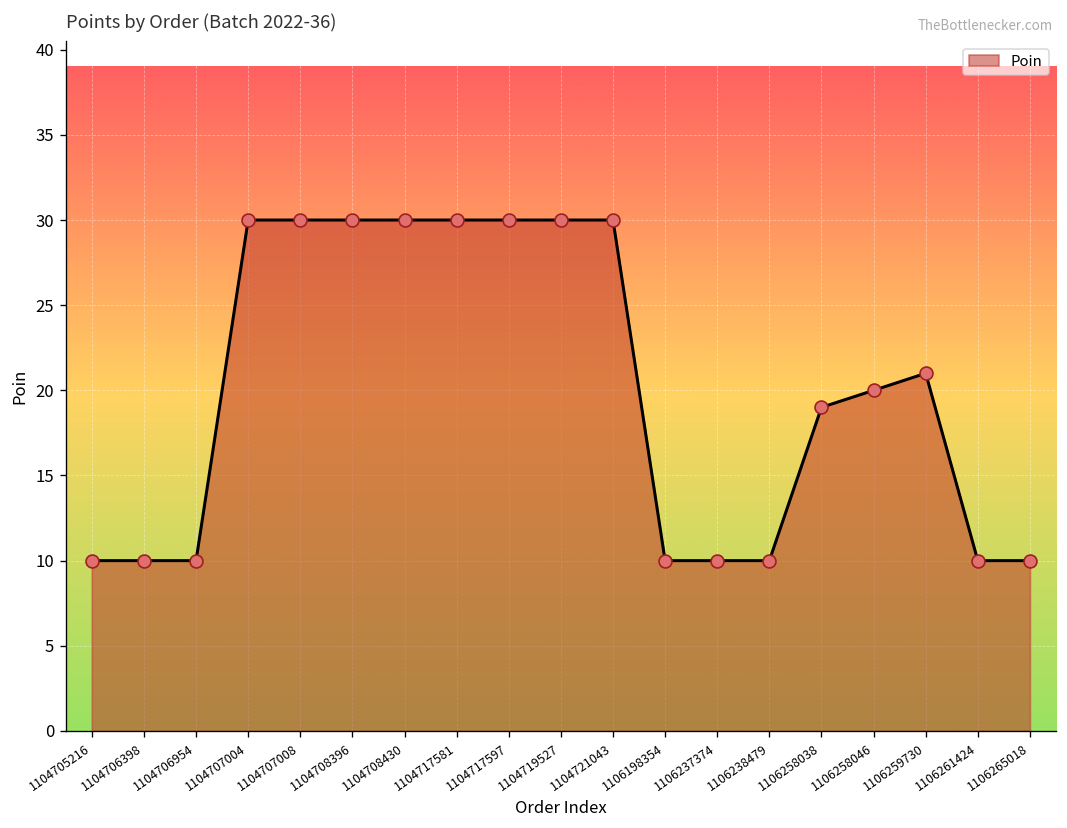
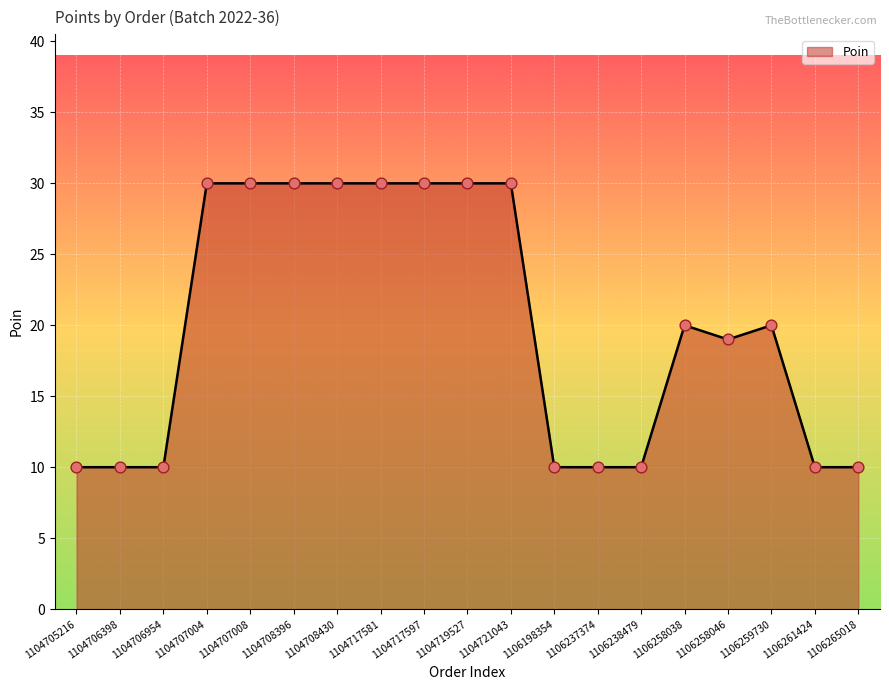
1106258038: 19 -> 20
1106258046: 20 -> 19
1106259730: 21 -> 20
